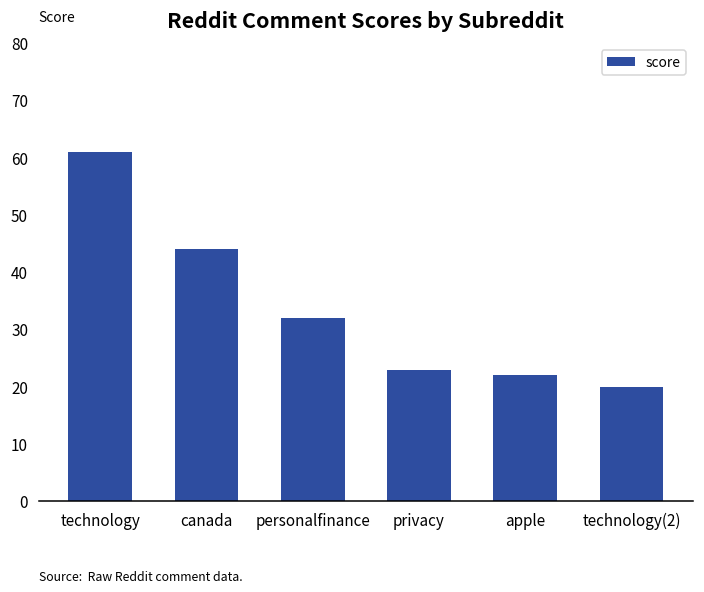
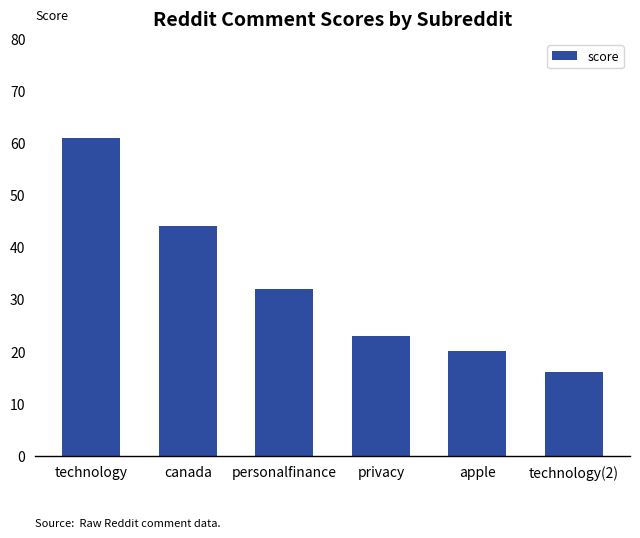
apple: 22 -> 20
technology(2): 20 -> 16
